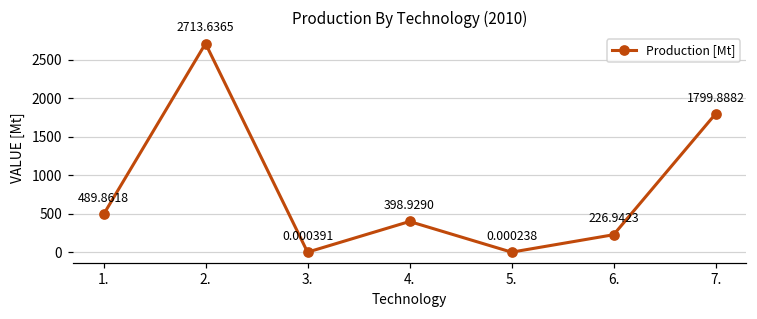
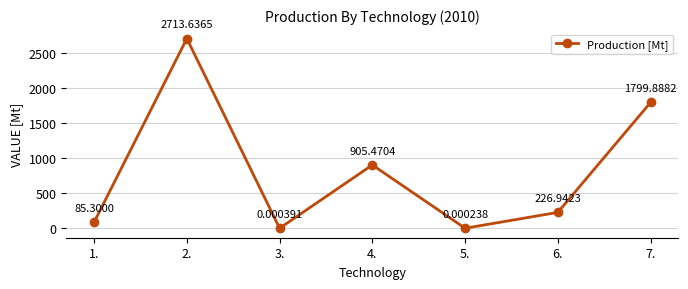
1.: 489.8618 -> 85.3000
4.: 398.9290 -> 905.4704
